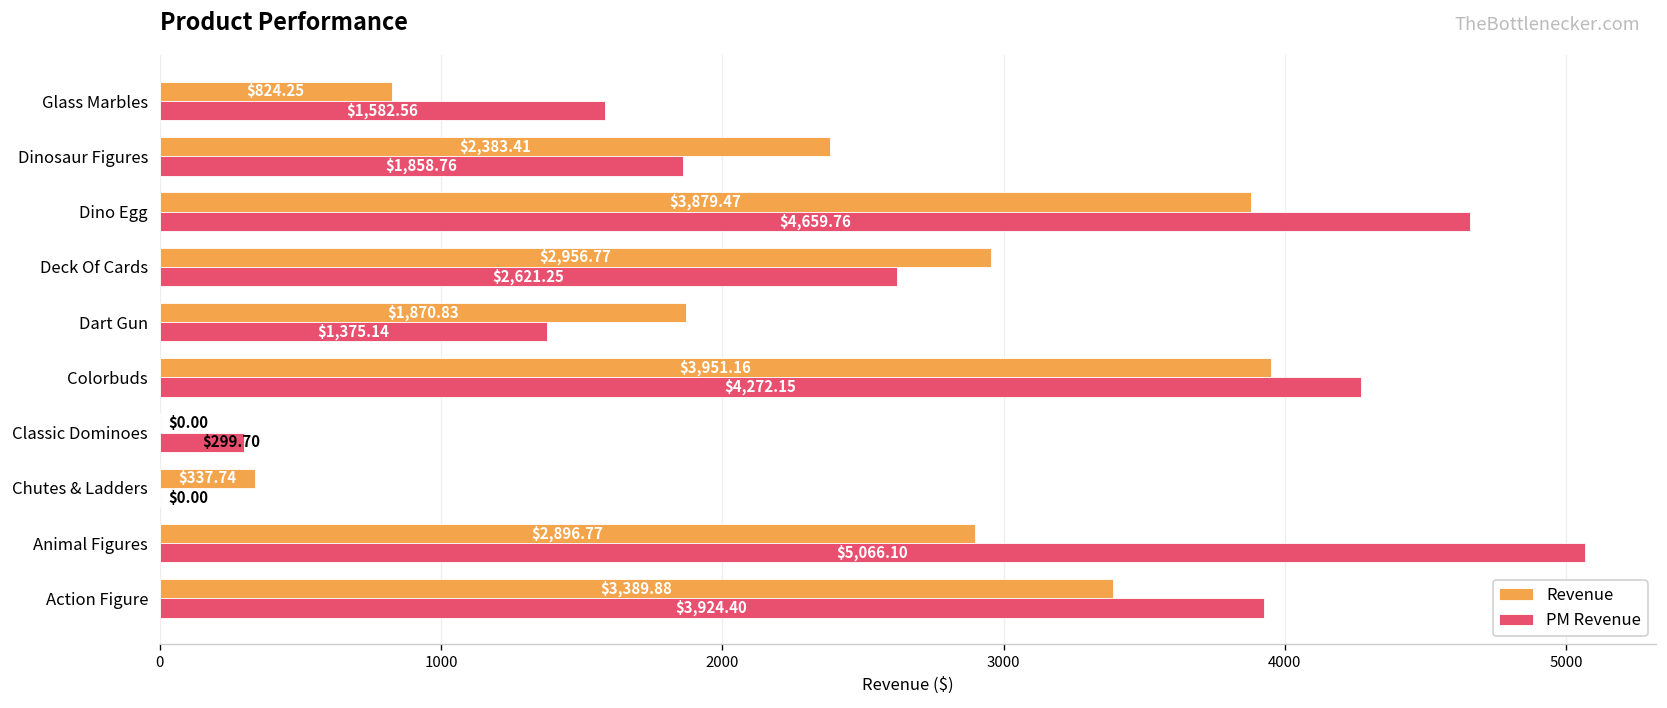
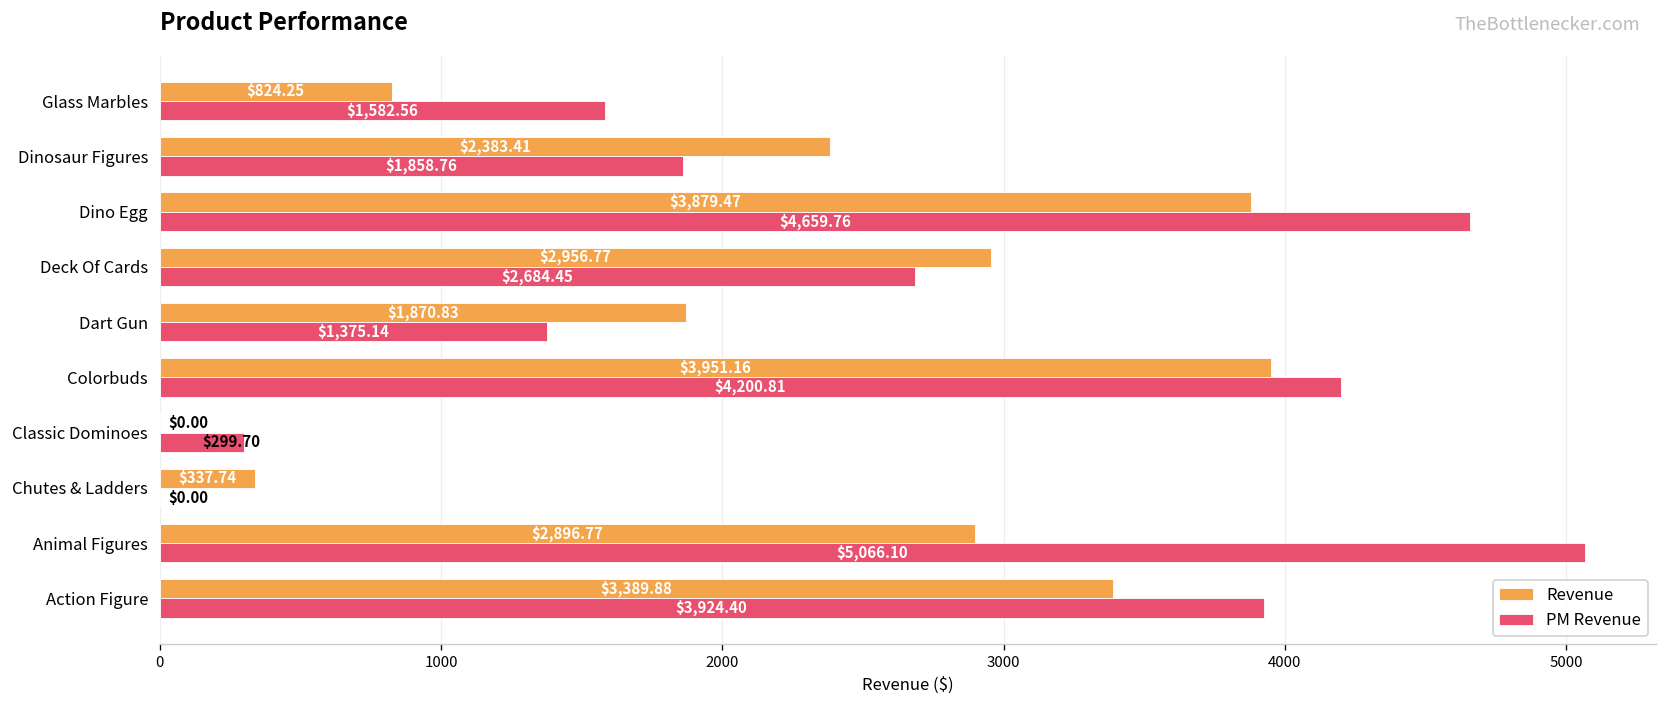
PM Revenue, Deck Of Cards: $2,621.25 -> $2,684.45
PM Revenue, Colorbuds: $4,272.15 -> $4,200.81
